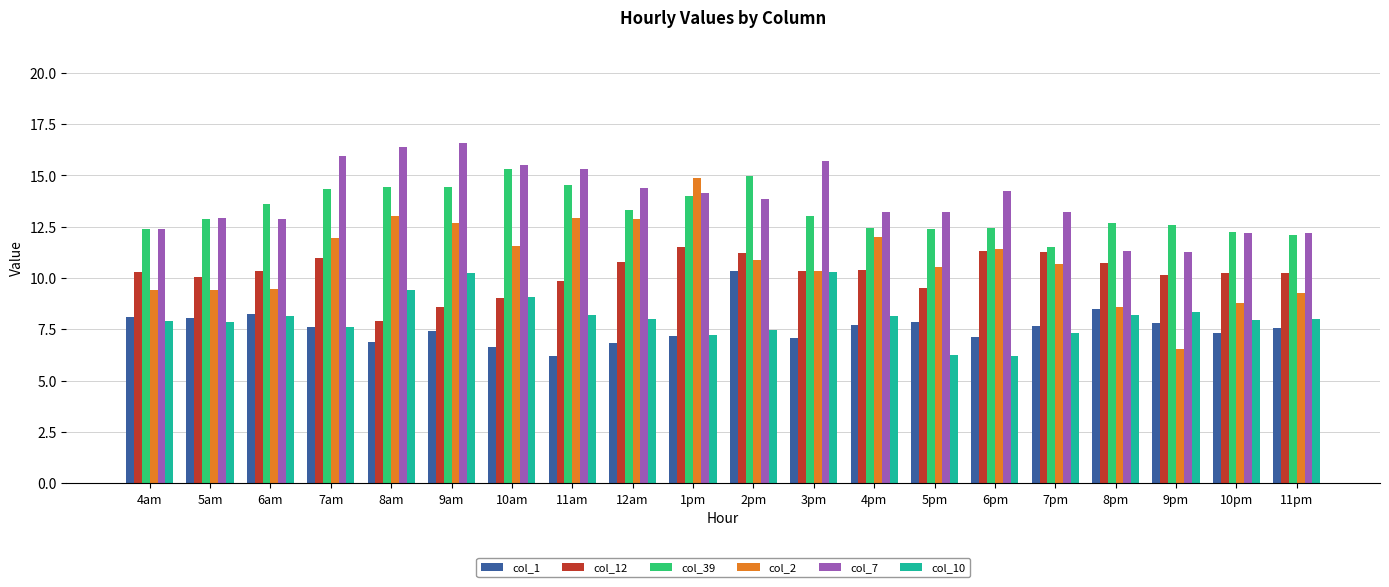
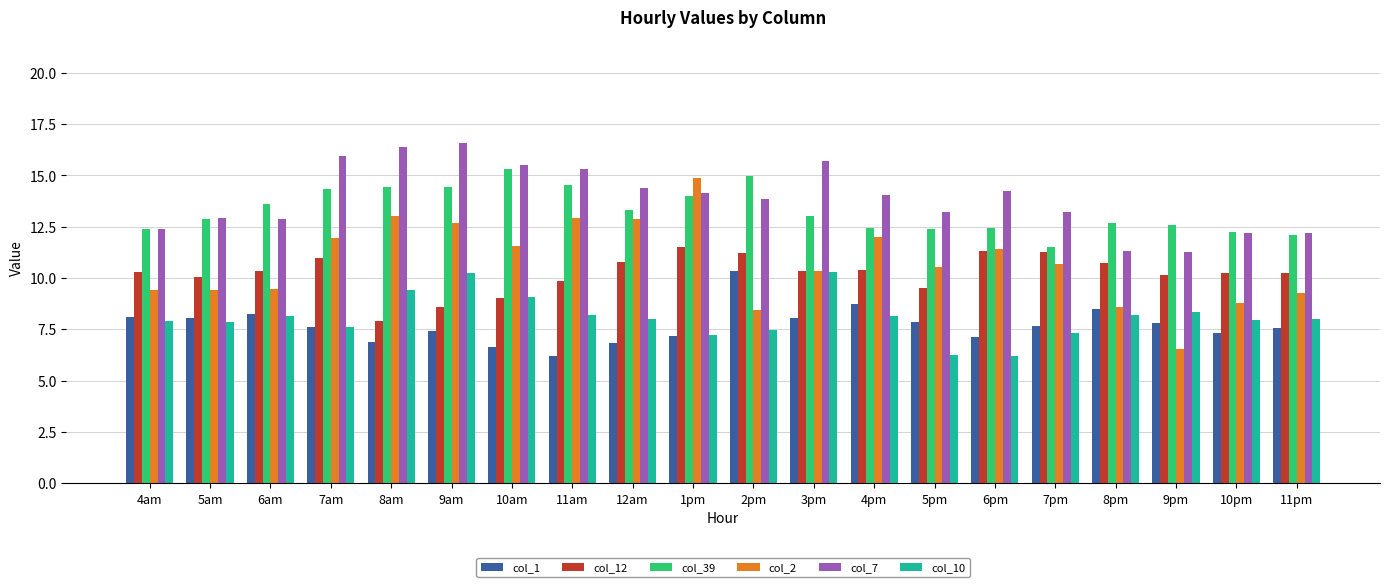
col_2, 2pm: 10.9 -> 8.4
col_1, 3pm: 7.1 -> 8.1
col_1, 4pm: 7.7 -> 8.7
col_7, 4pm: 13.2 -> 14.0
